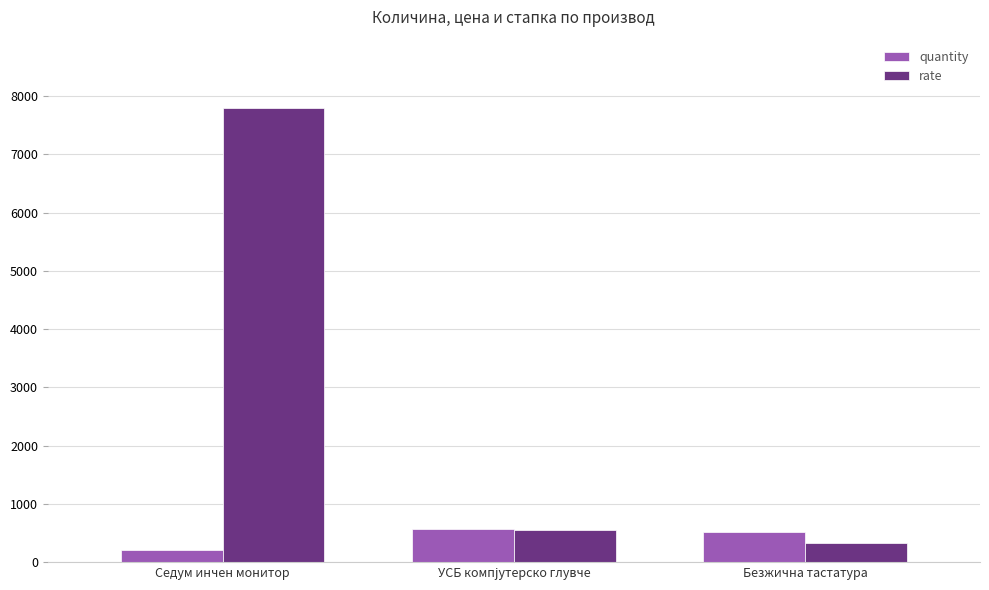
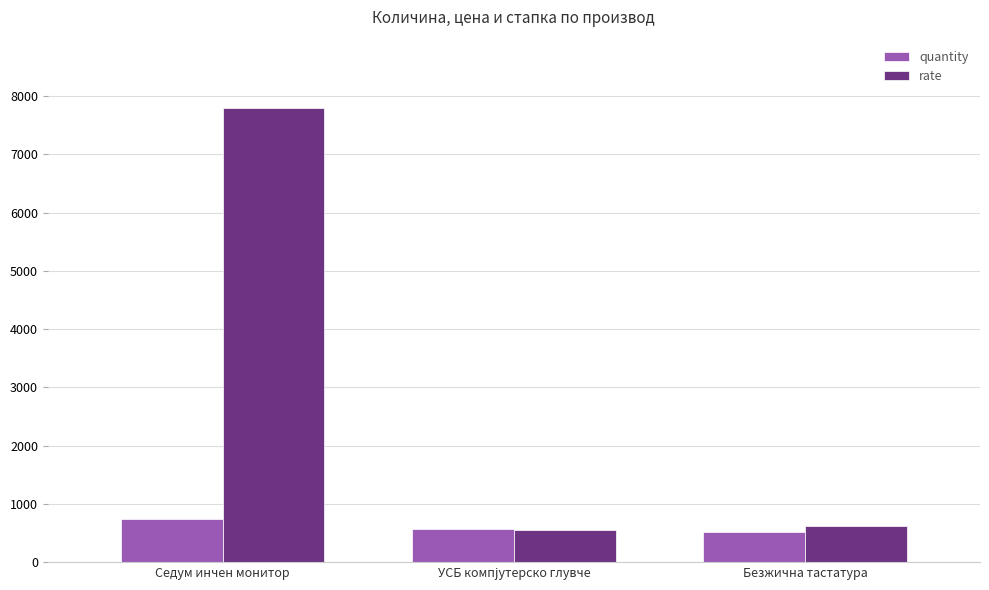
quantity, Седум инчен монитор: 200 -> 700
rate, Безжична тастатура: 300 -> 600
